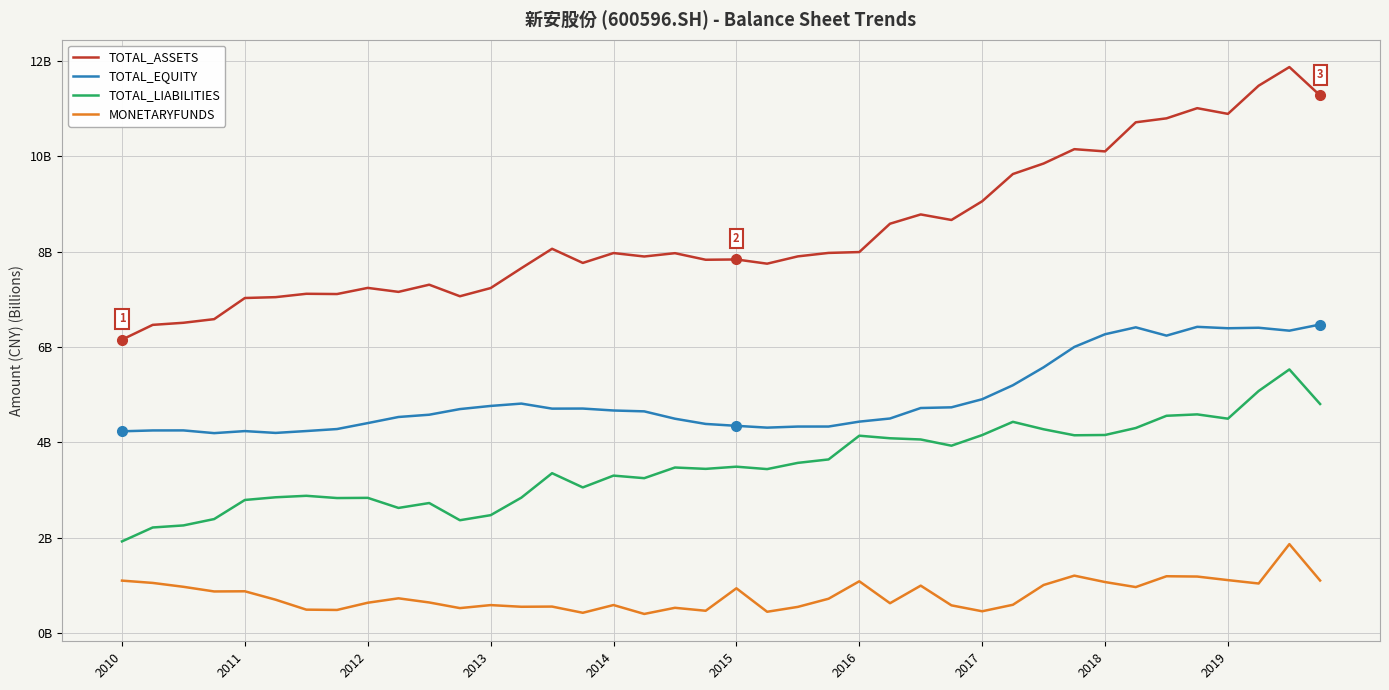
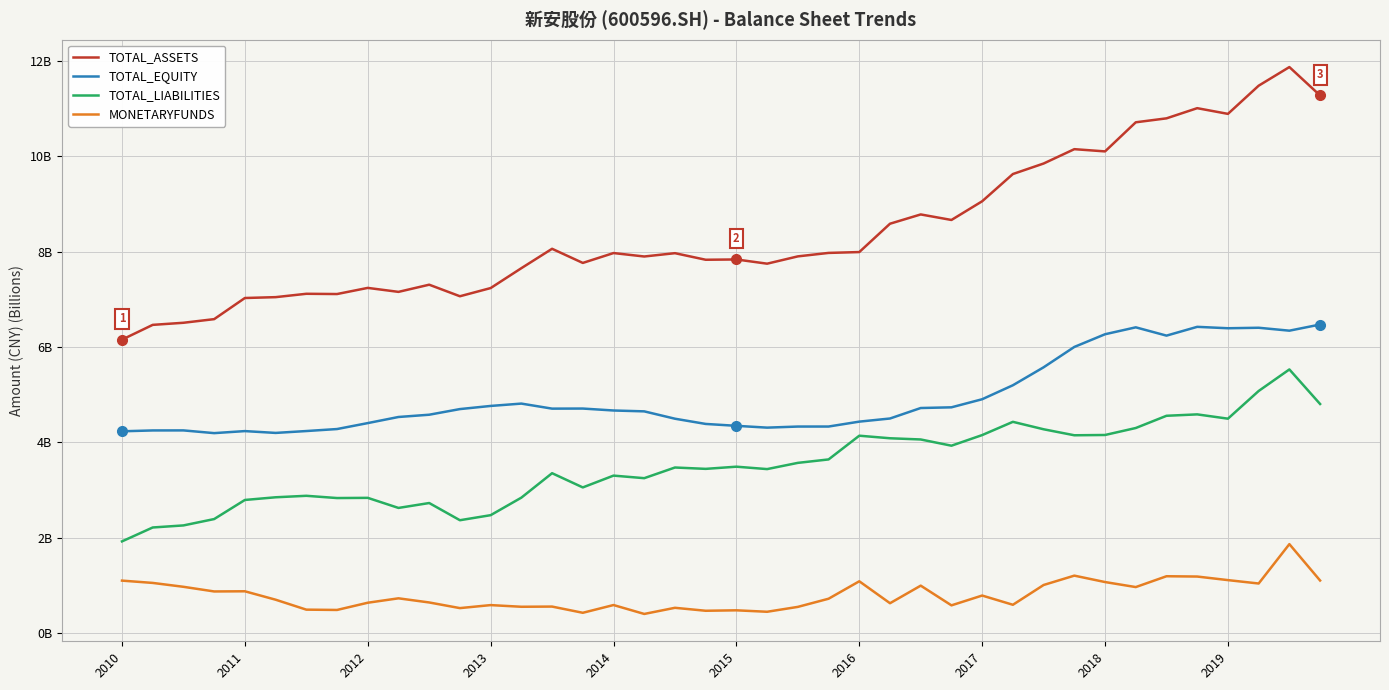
MONETARYFUNDS, 2015: 900000000 -> 500000000
MONETARYFUNDS, 2017: 500000000 -> 800000000
